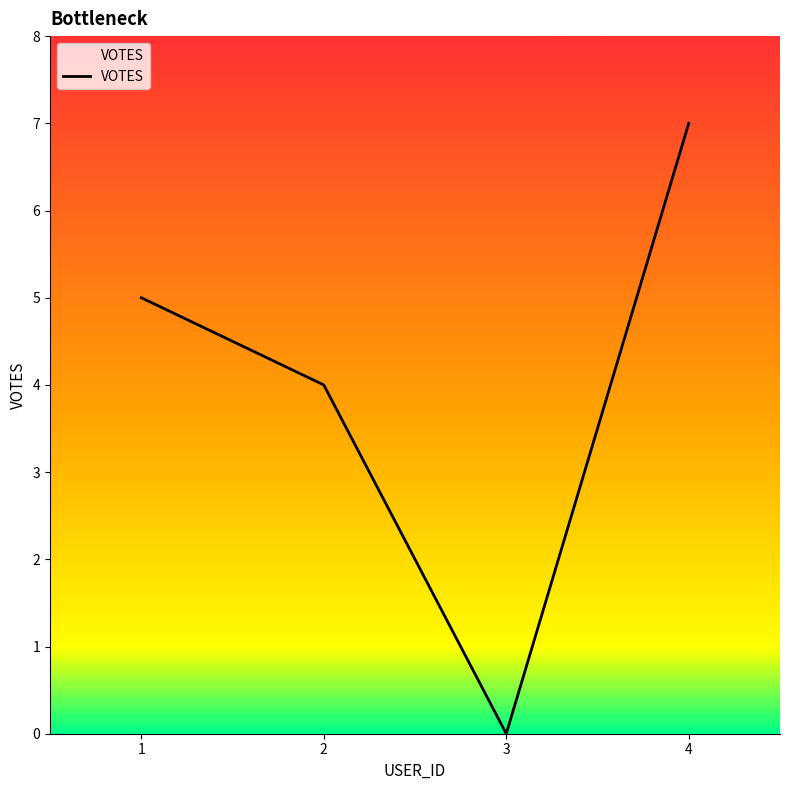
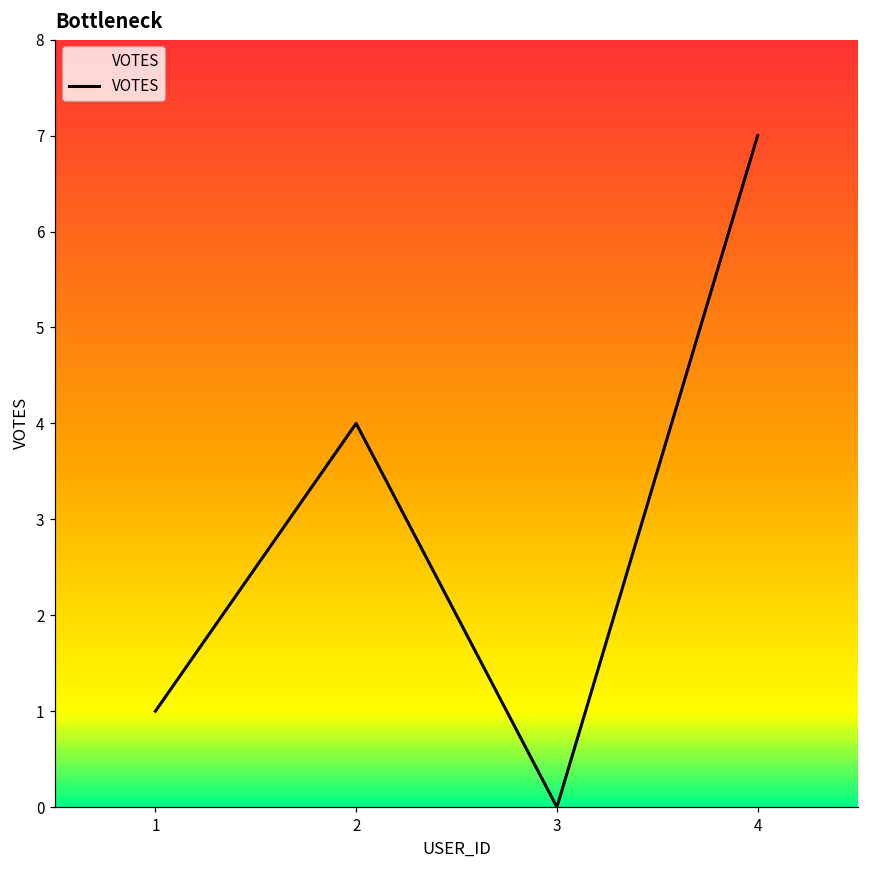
1: 5 -> 1
